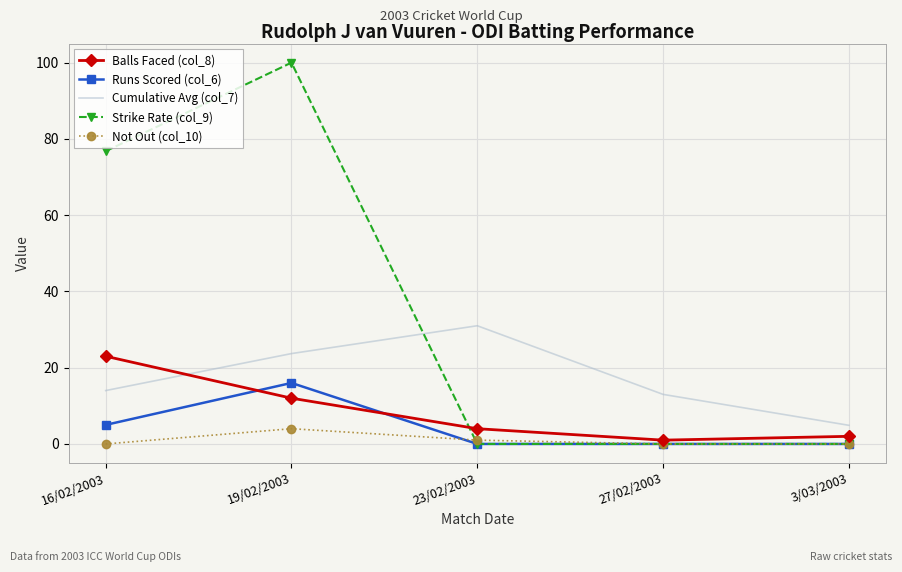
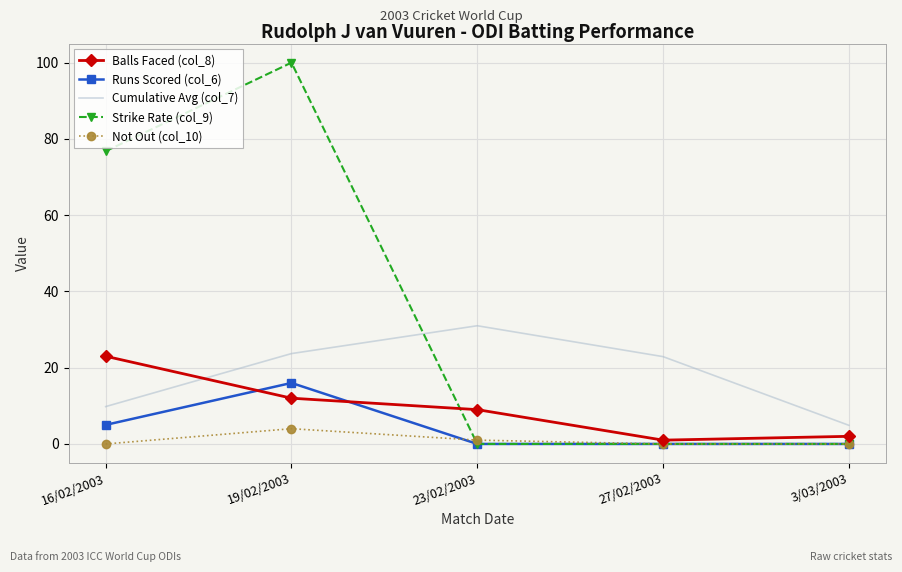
Cumulative Avg (col_7), 16/02/2003: 14 -> 10
Balls Faced (col_8), 23/02/2003: 4 -> 9
Cumulative Avg (col_7), 27/02/2003: 13 -> 23
